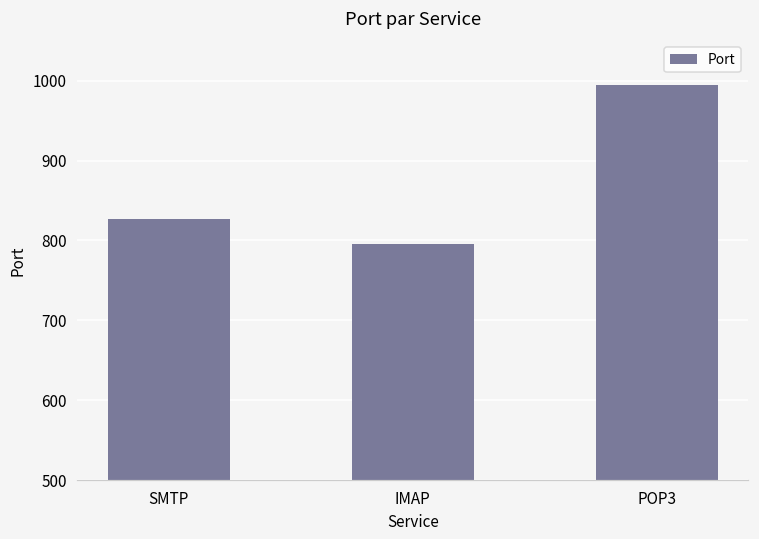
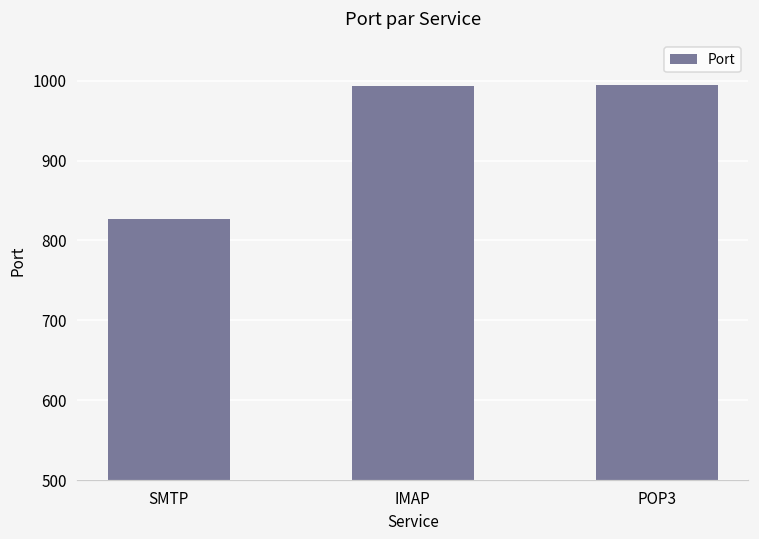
IMAP: 800 -> 990
